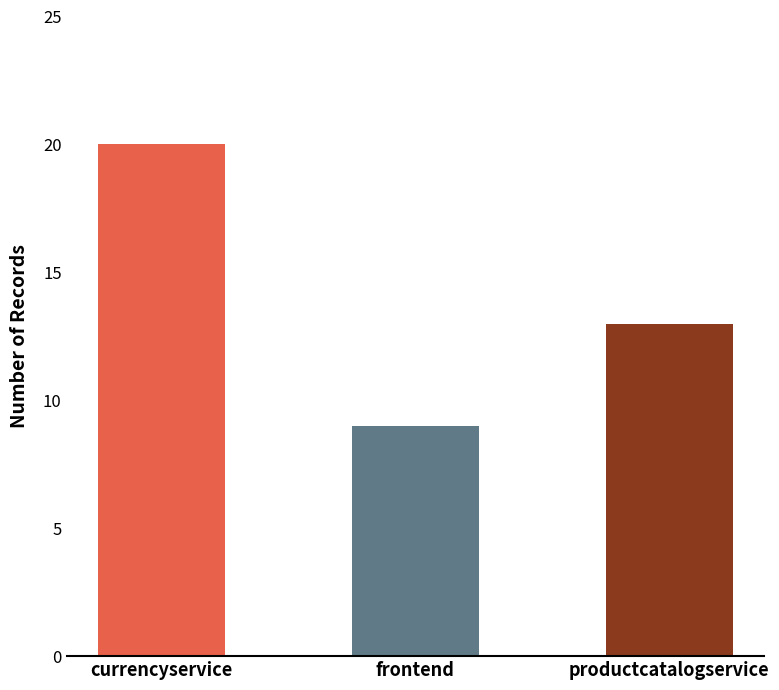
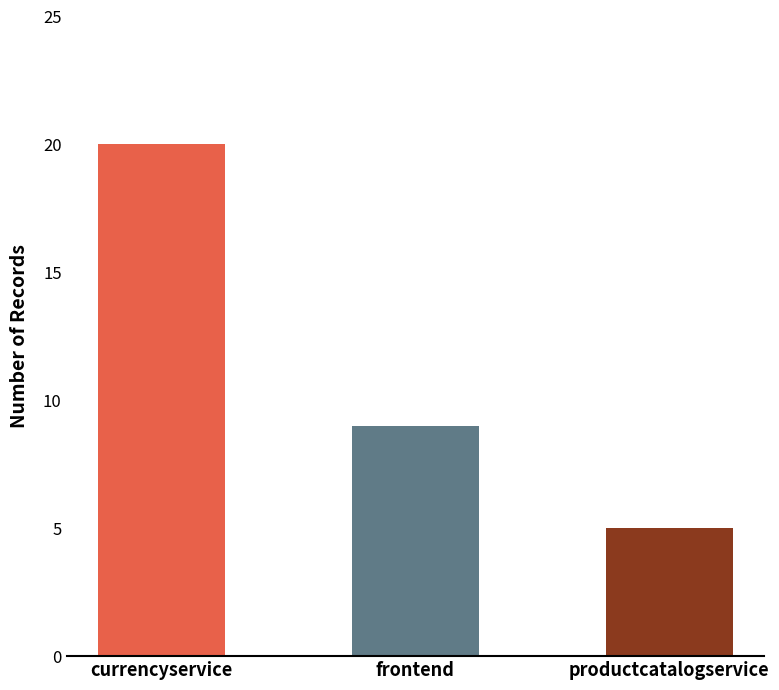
productcatalogservice: 13 -> 5
